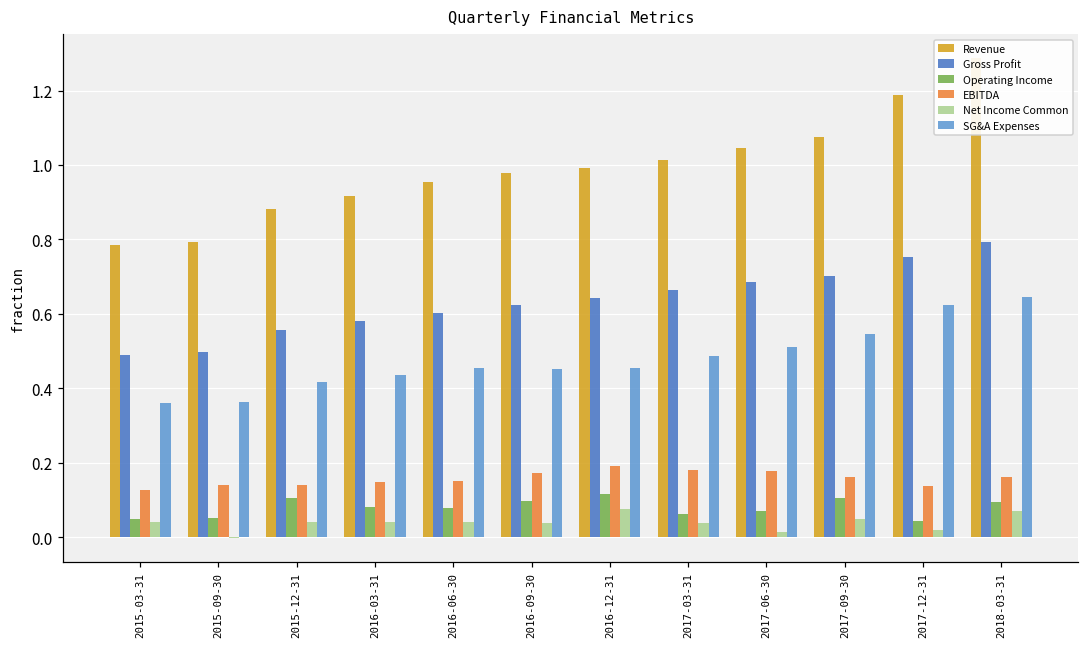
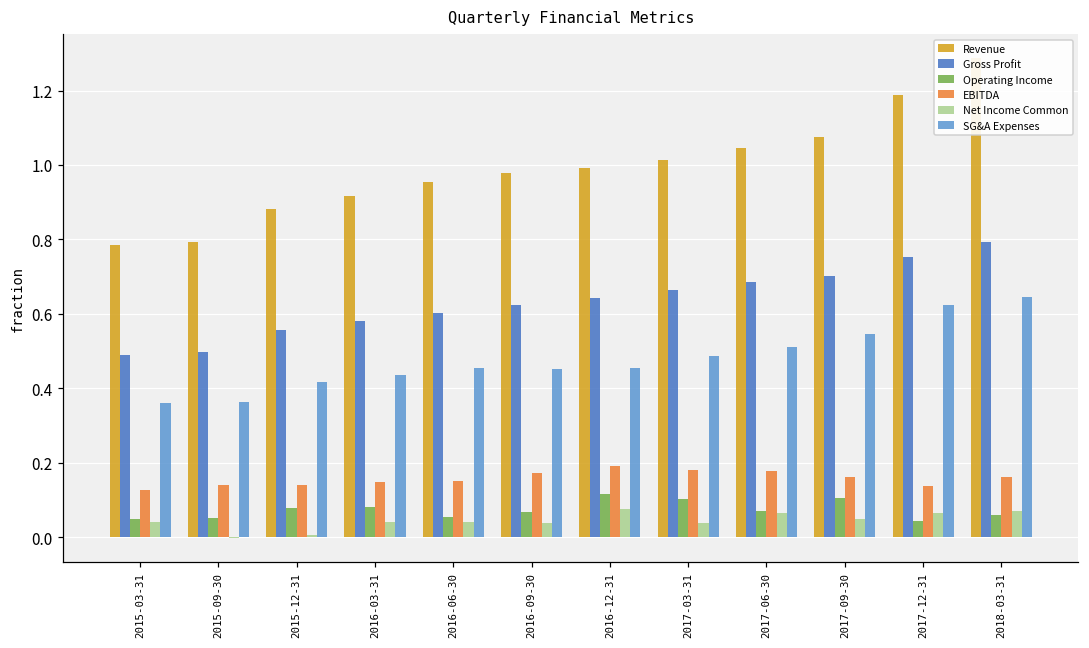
Operating Income, 2015-12-31: 0.11 -> 0.08
Net Income Common, 2015-12-31: 0.04 -> 0.01
Operating Income, 2016-06-30: 0.08 -> 0.05
Operating Income, 2016-09-30: 0.10 -> 0.07
Operating Income, 2017-03-31: 0.06 -> 0.10
Net Income Common, 2017-06-30: 0.01 -> 0.07
Net Income Common, 2017-12-31: 0.02 -> 0.06
Operating Income, 2018-03-31: 0.09 -> 0.06
